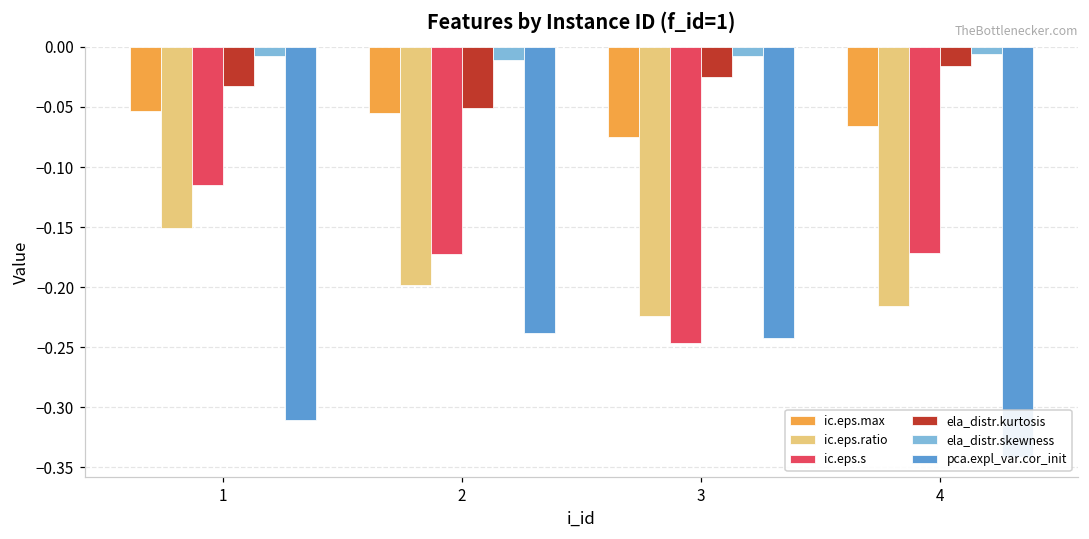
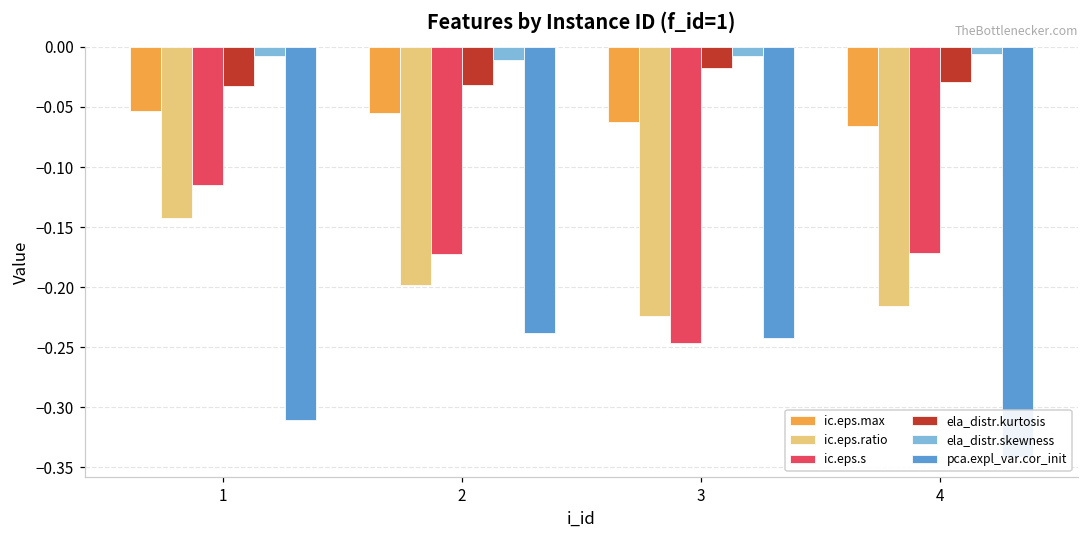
ic.eps.ratio, 1: -0.151 -> -0.142
ela_distr.kurtosis, 2: -0.051 -> -0.031
ic.eps.max, 3: -0.075 -> -0.063
ela_distr.kurtosis, 3: -0.025 -> -0.018
ela_distr.kurtosis, 4: -0.016 -> -0.029
